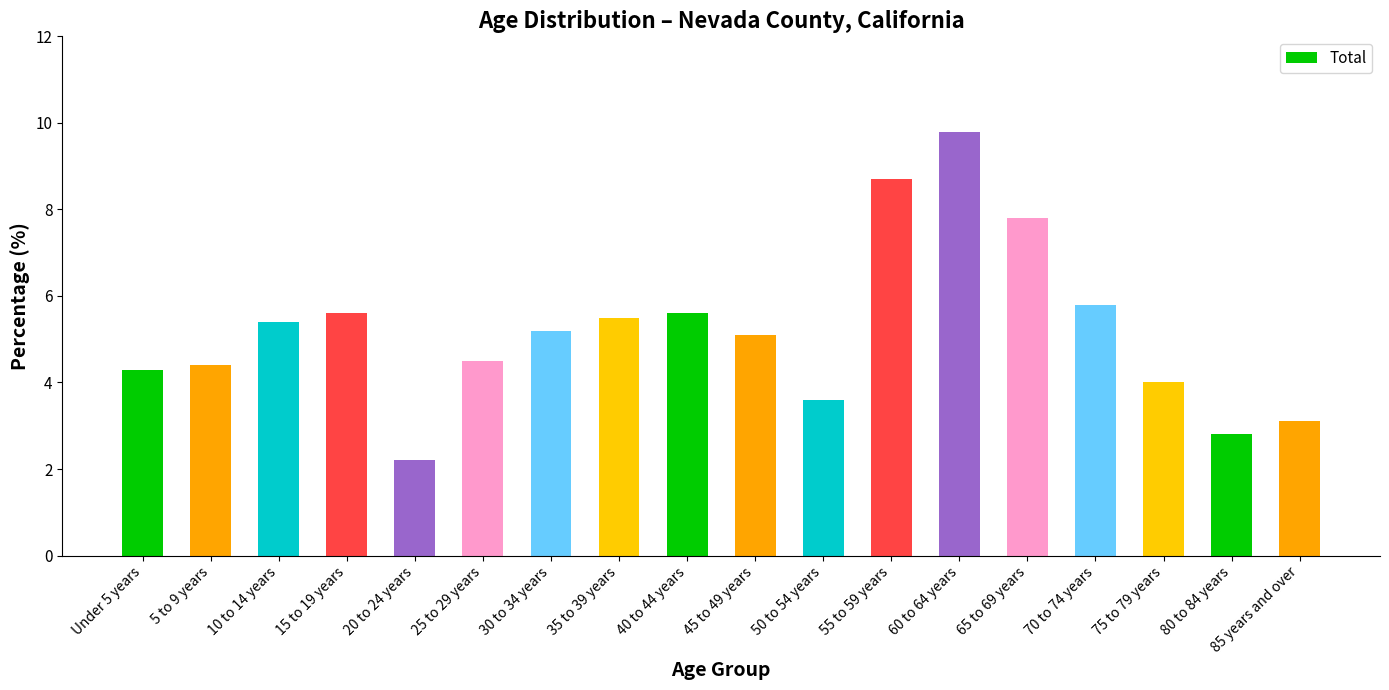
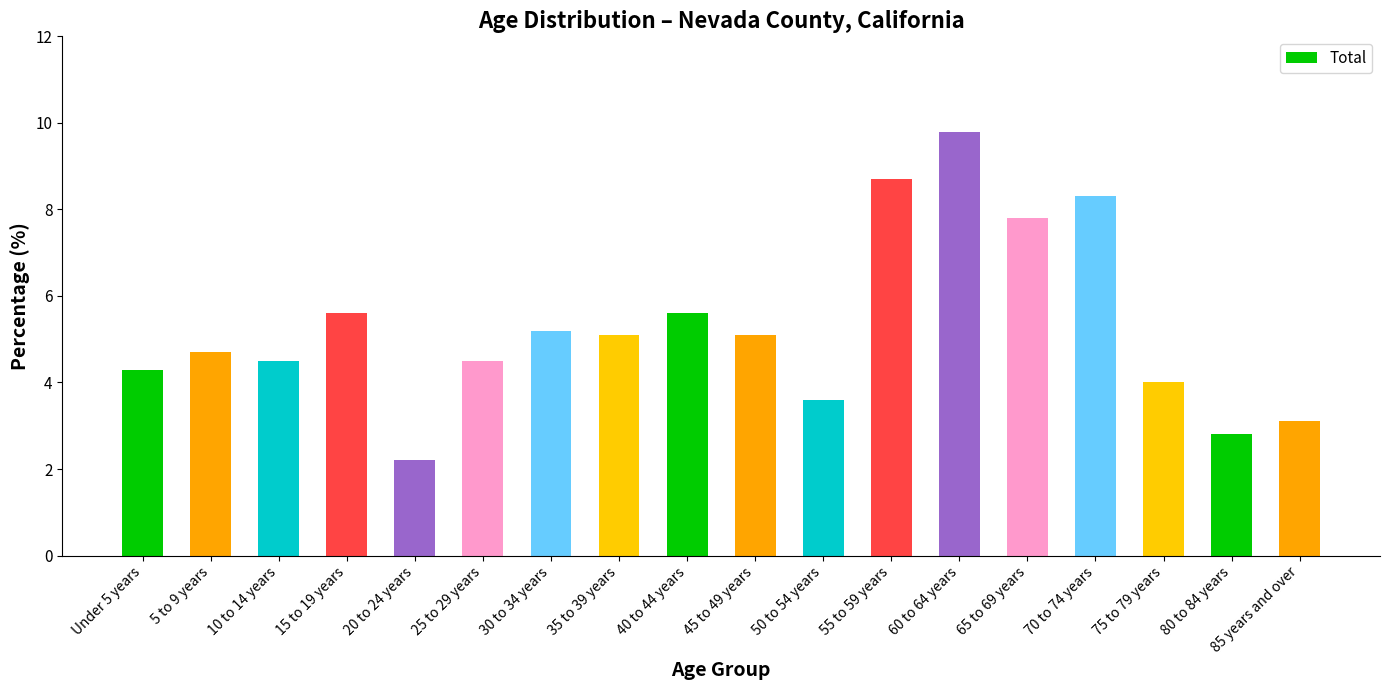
5 to 9 years: 4.4 -> 4.7
10 to 14 years: 5.4 -> 4.5
35 to 39 years: 5.5 -> 5.1
70 to 74 years: 5.8 -> 8.3
